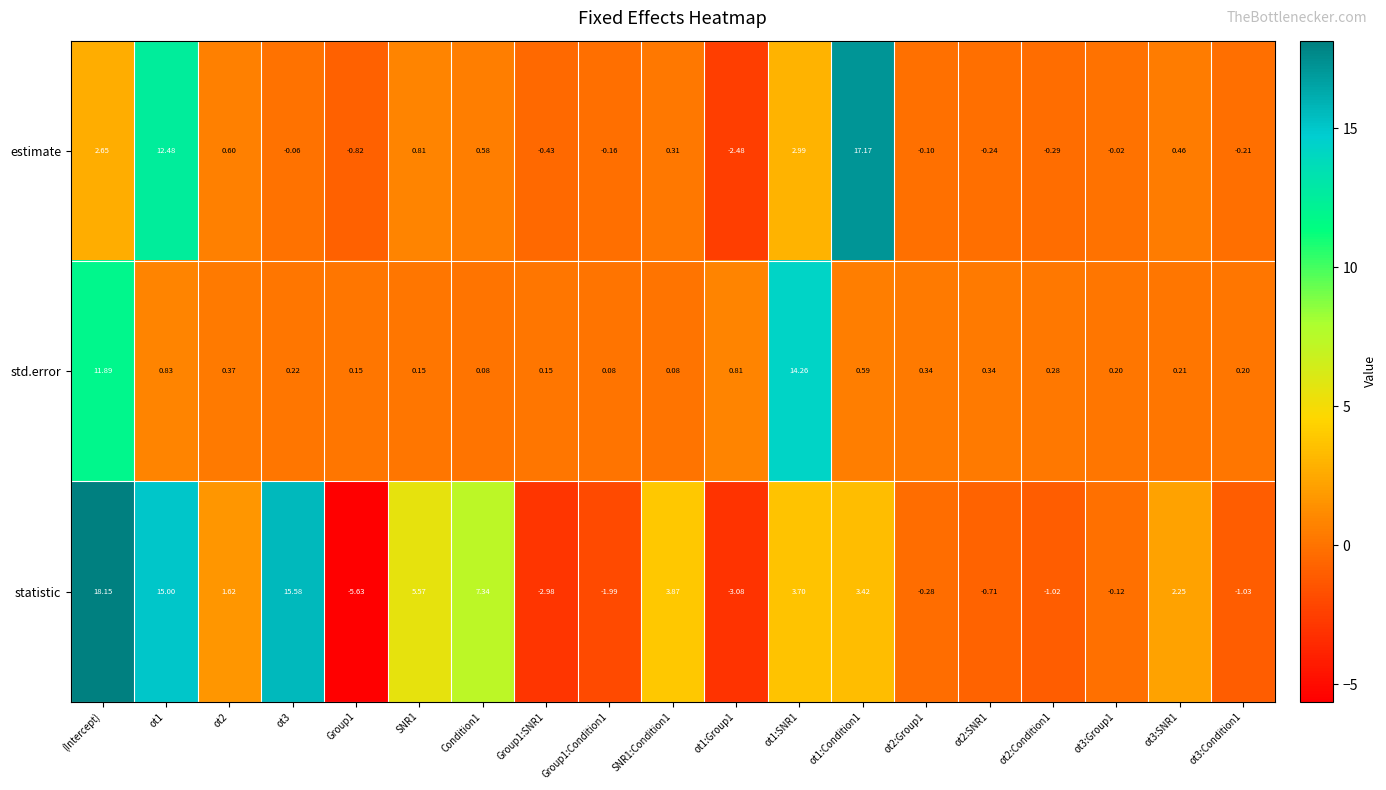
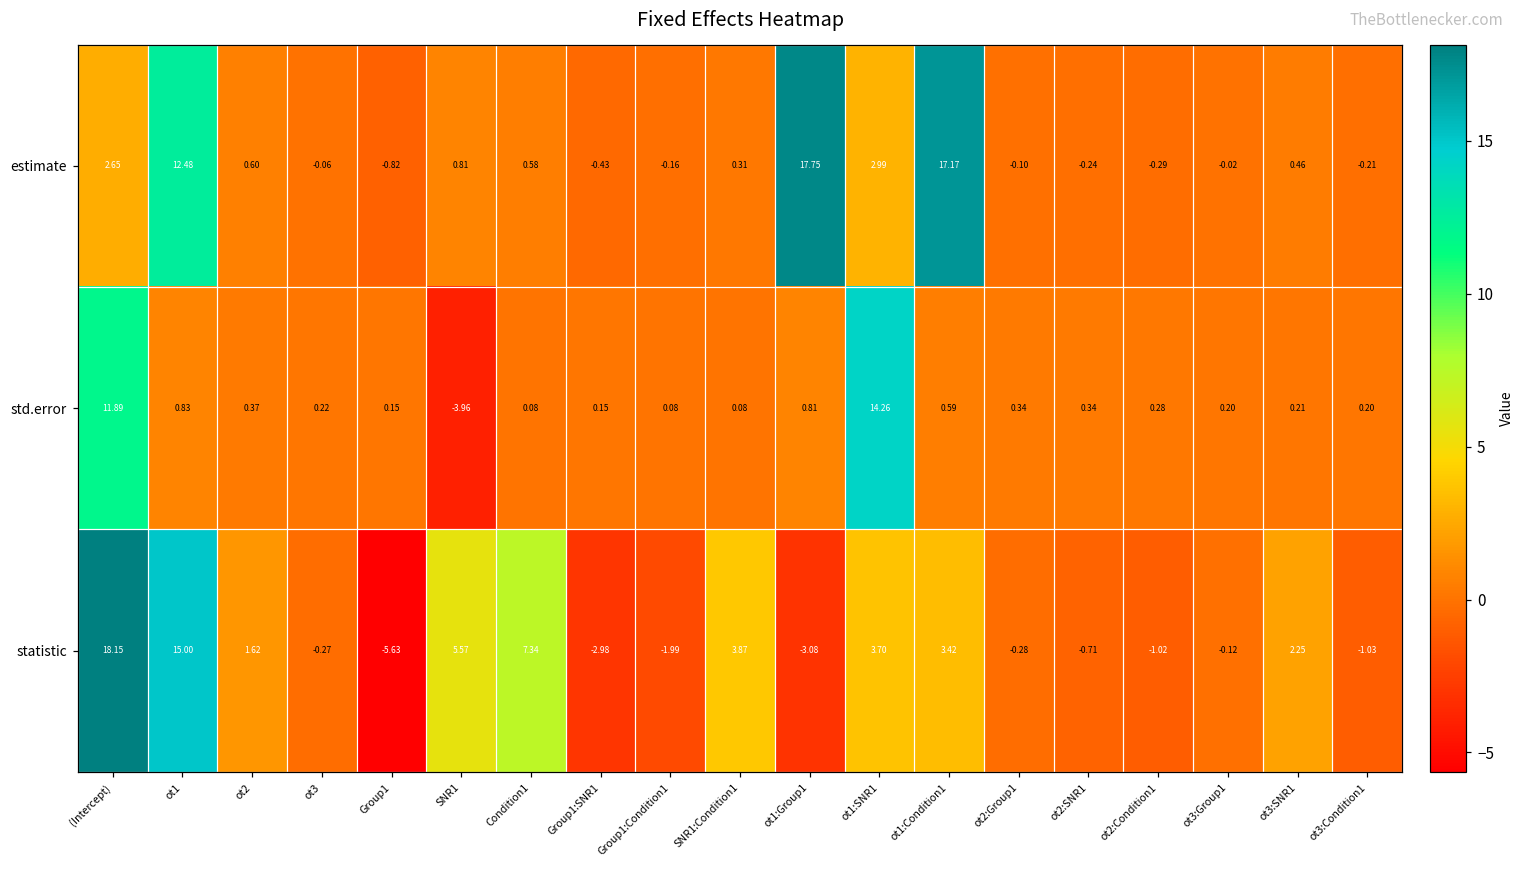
estimate, ot1:Group1: -2.48 -> 17.75
std.error, SNR1: 0.15 -> -3.96
statistic, ot3: 15.58 -> -0.27
